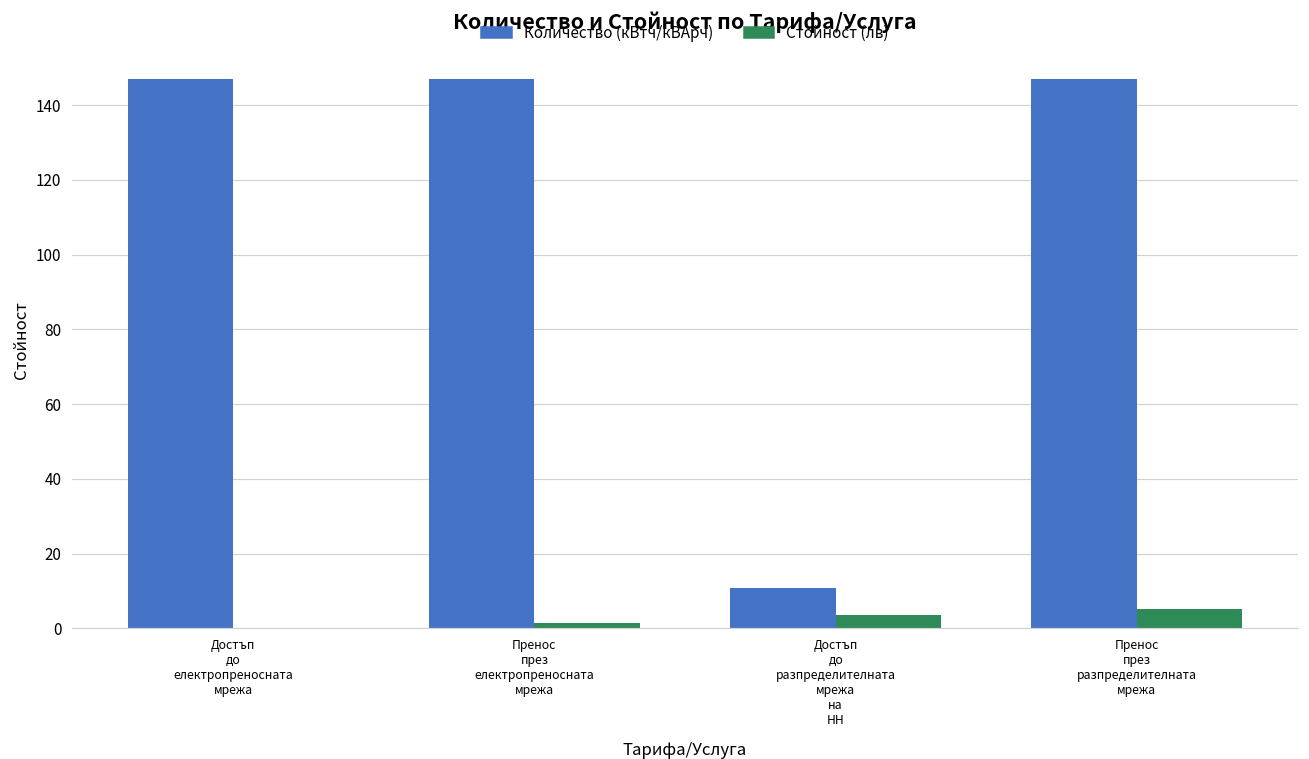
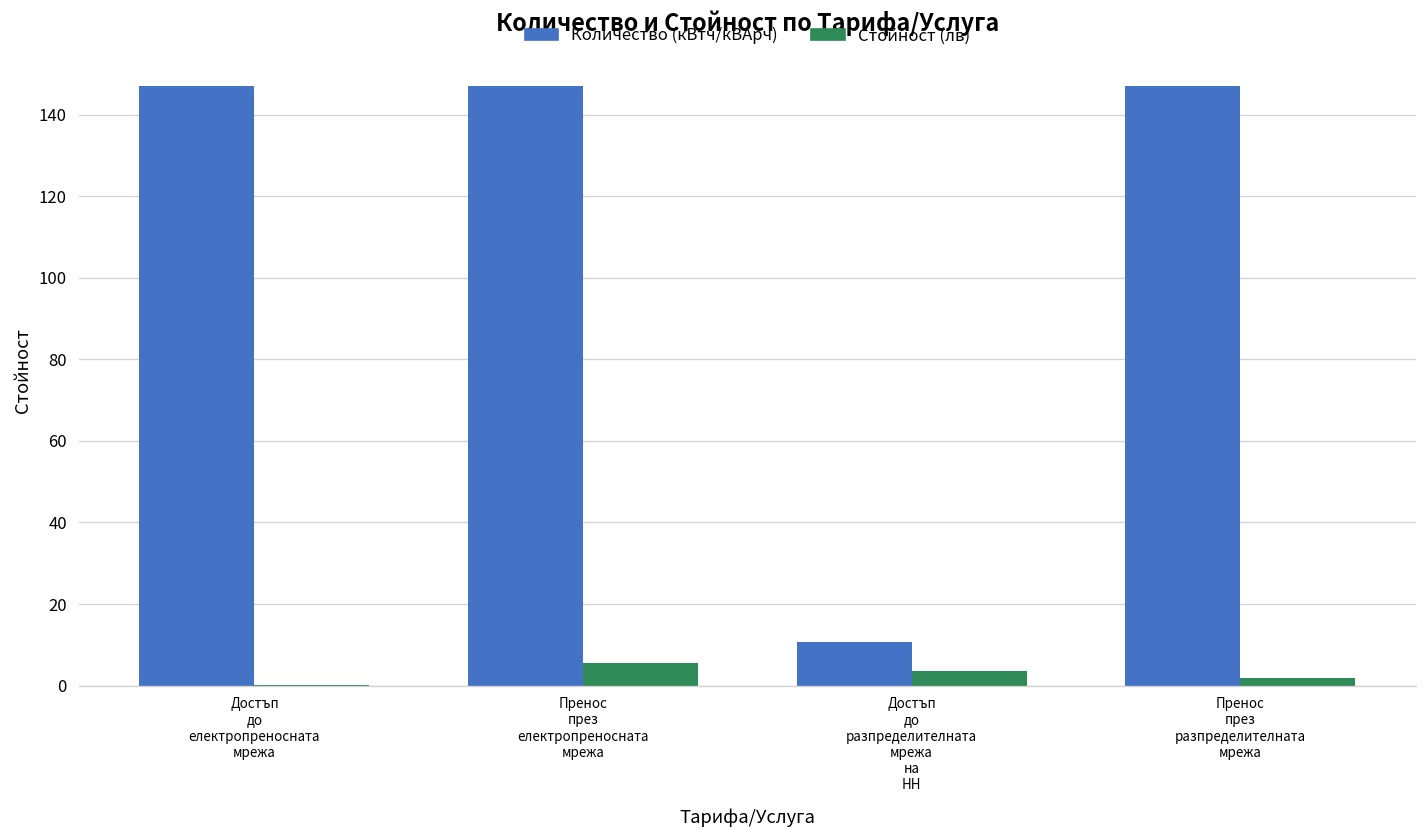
Стойност (лв), Пренос през електропреносната мрежа: 2 -> 6
Стойност (лв), Пренос през разпределителната мрежа: 5 -> 2
